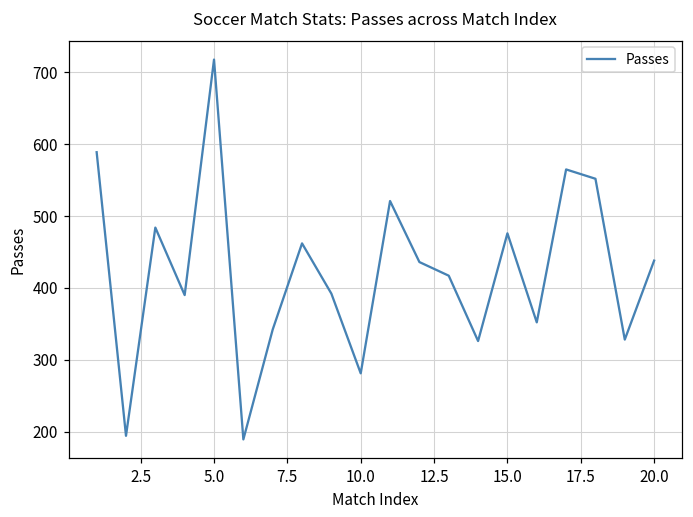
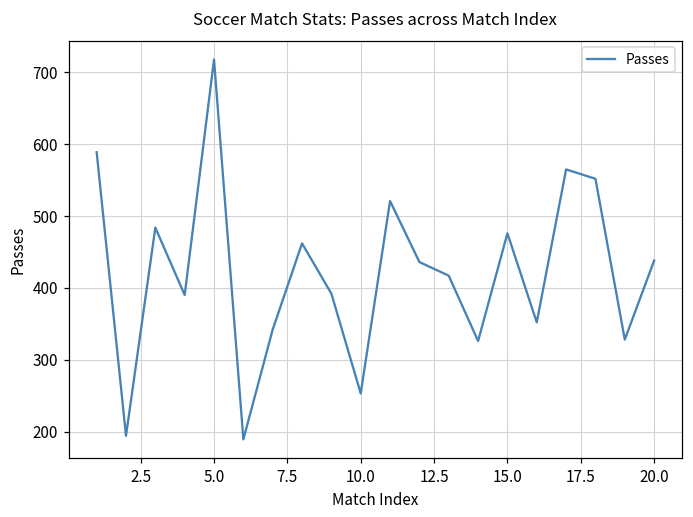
10.0: 280 -> 250
